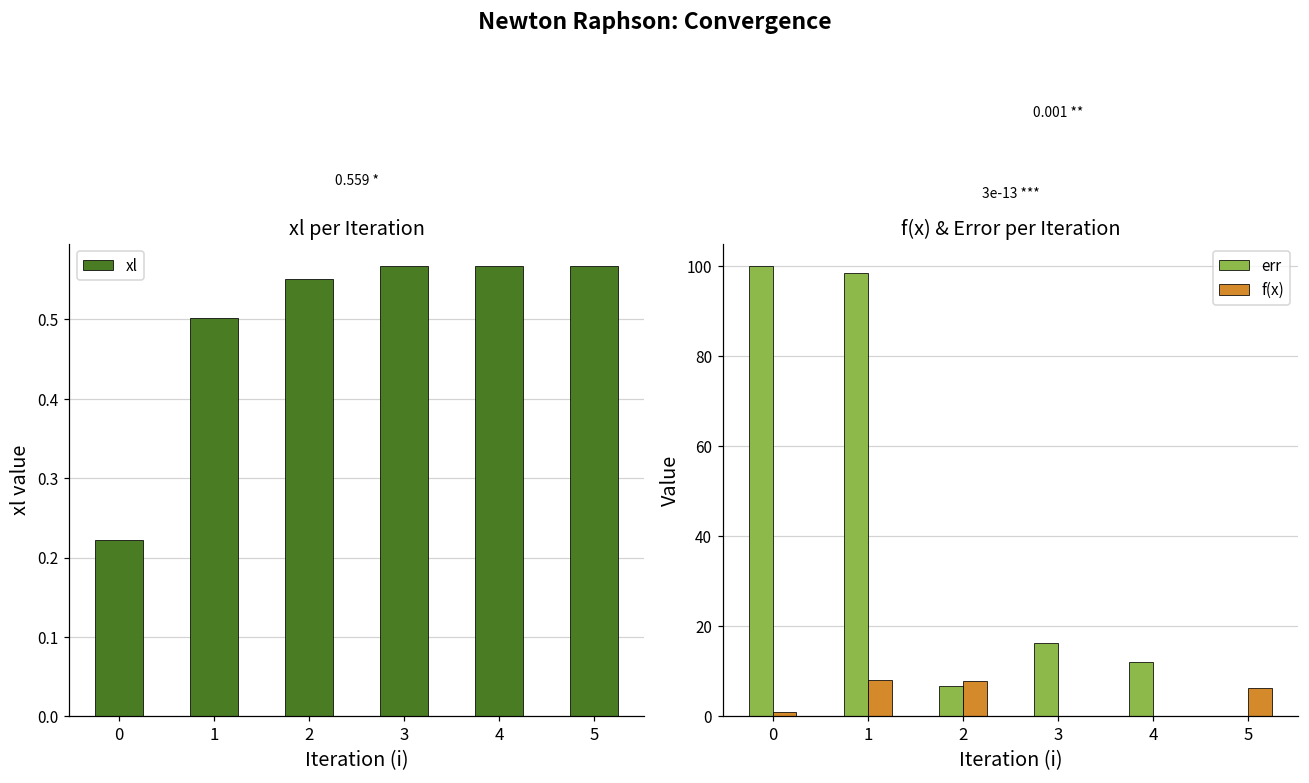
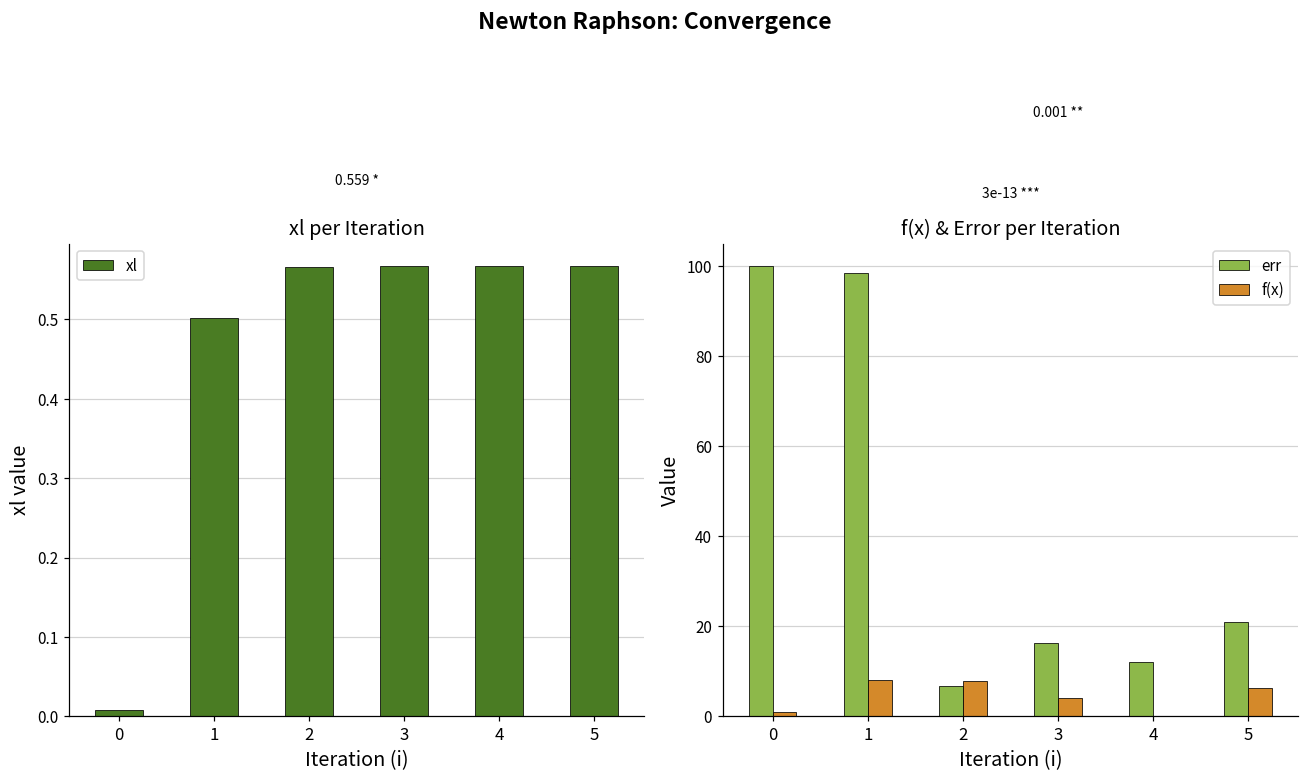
xl per Iteration, 0: 0.22 -> 0.01
xl per Iteration, 2: 0.55 -> 0.57
f(x) & Error per Iteration, f(x), 3: 0 -> 4
f(x) & Error per Iteration, err, 5: 0 -> 21
